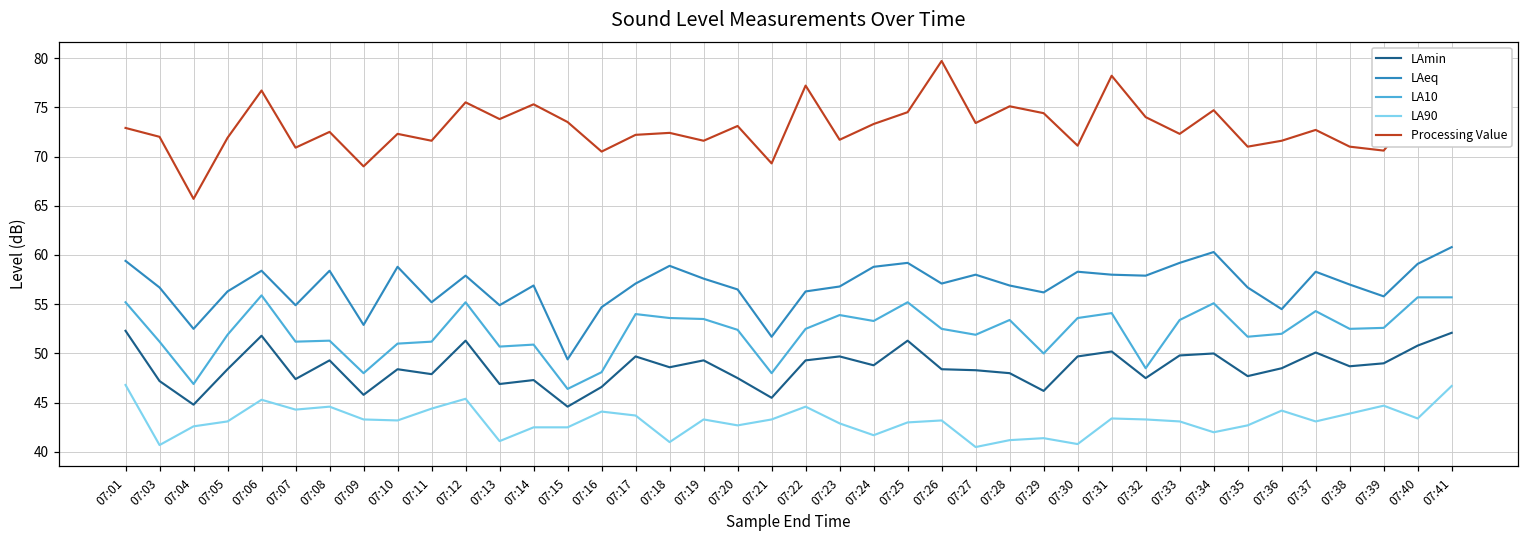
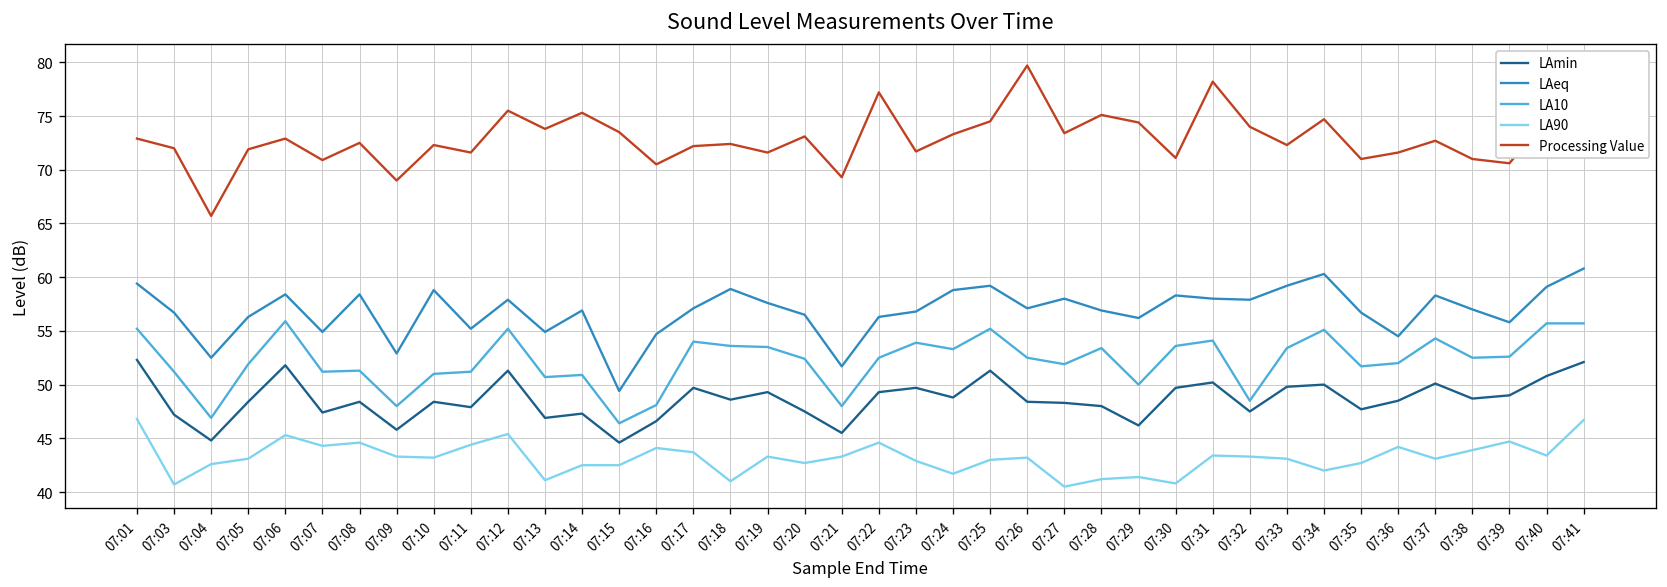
Processing Value, 07:06: 77 -> 73
LAmin, 07:08: 49 -> 48
